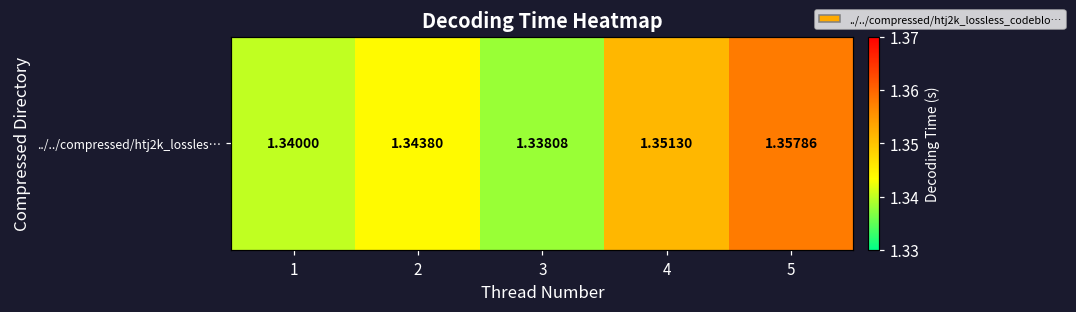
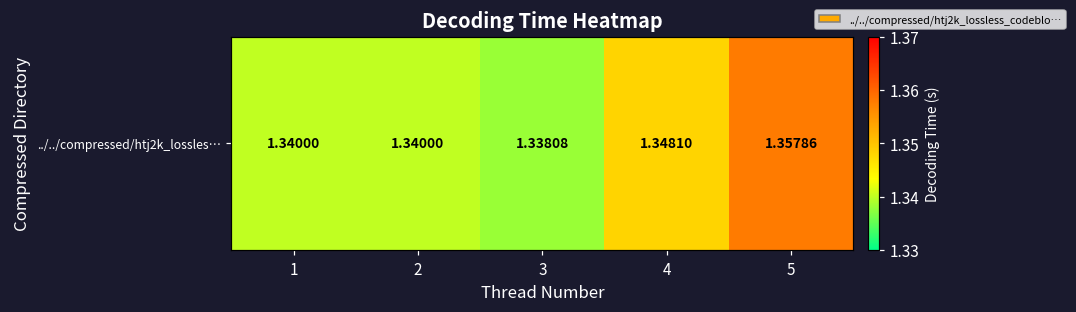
../../compressed/htj2k_lossles…, 2: 1.34380 -> 1.34000
../../compressed/htj2k_lossles…, 4: 1.35130 -> 1.34810
